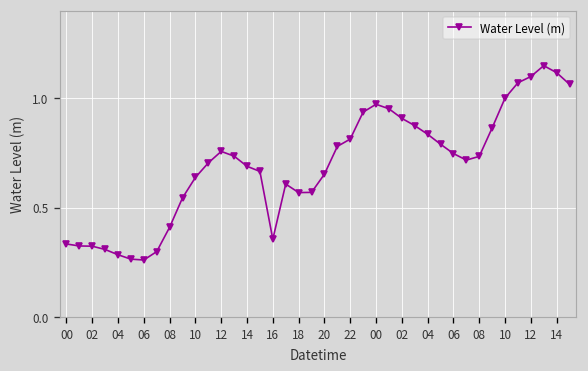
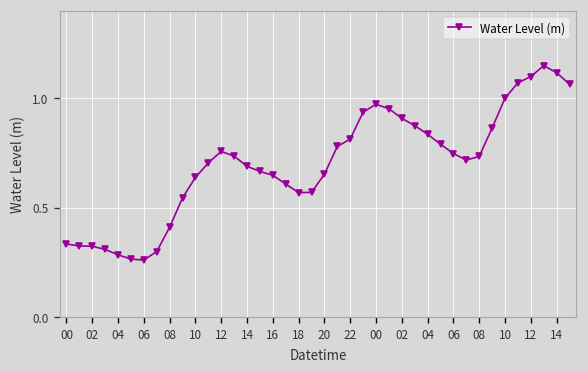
16: 0.35 -> 0.65
